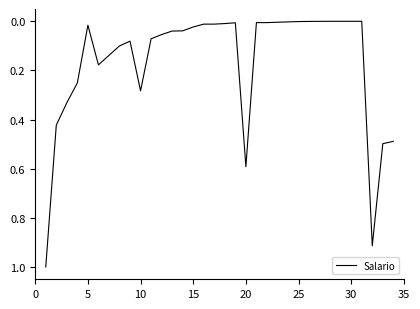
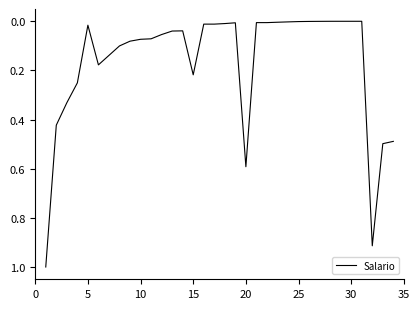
10: 0.28 -> 0.07
15: 0.02 -> 0.22
